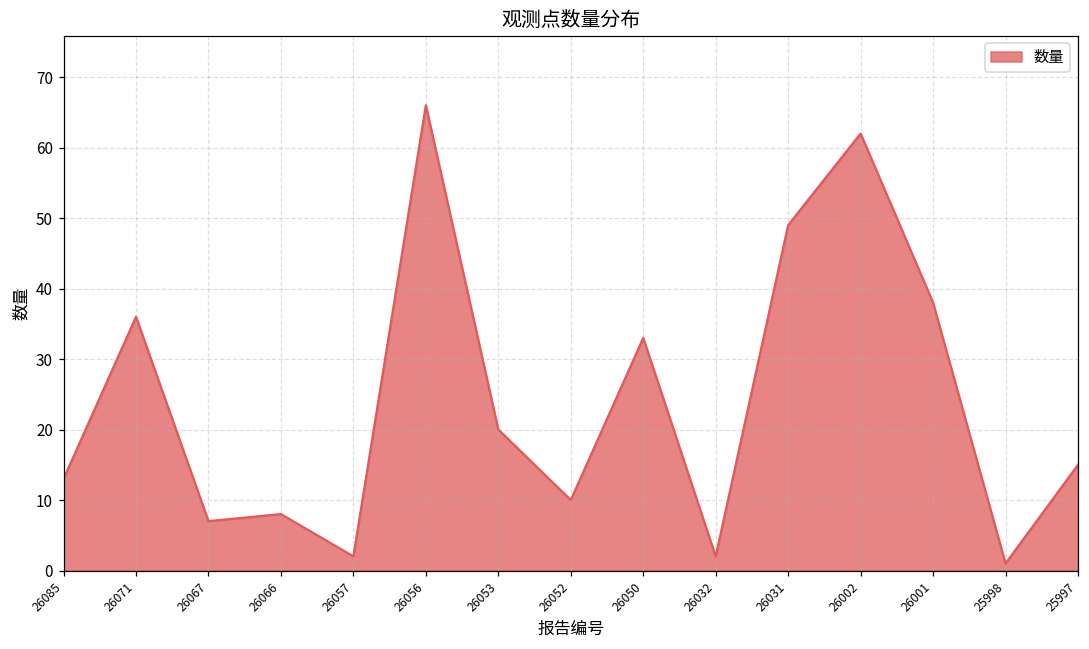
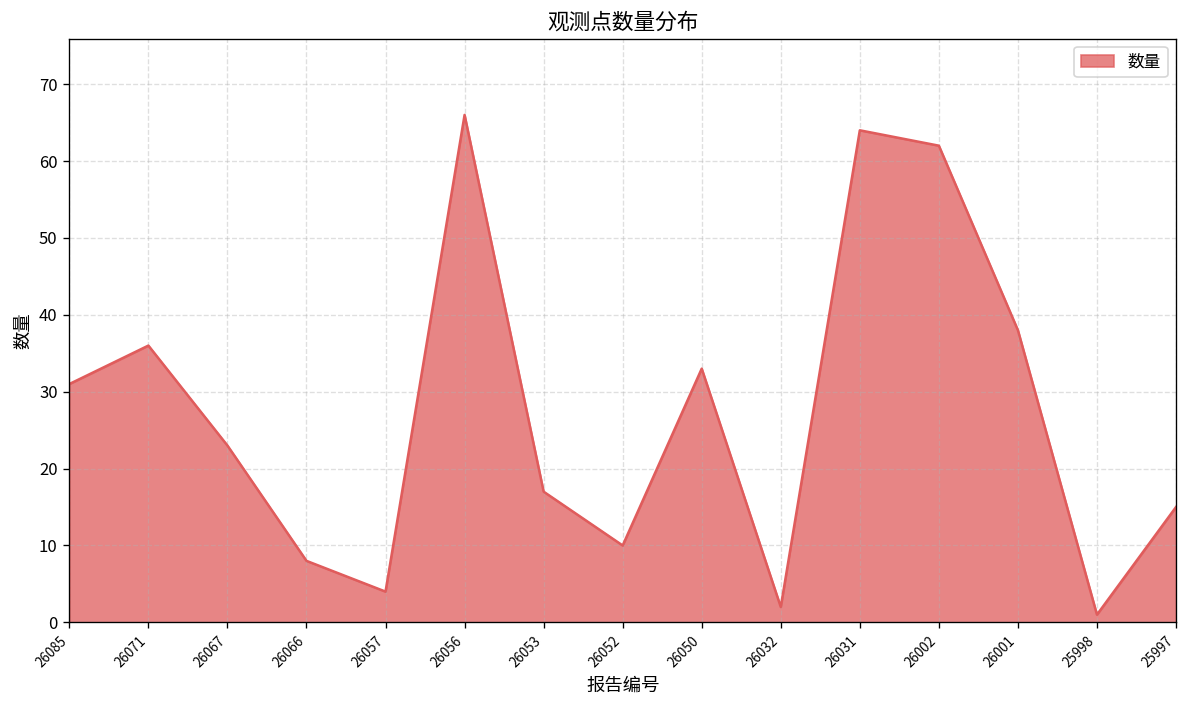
26085: 13 -> 31
26067: 7 -> 23
26057: 2 -> 4
26053: 20 -> 17
26031: 49 -> 64
